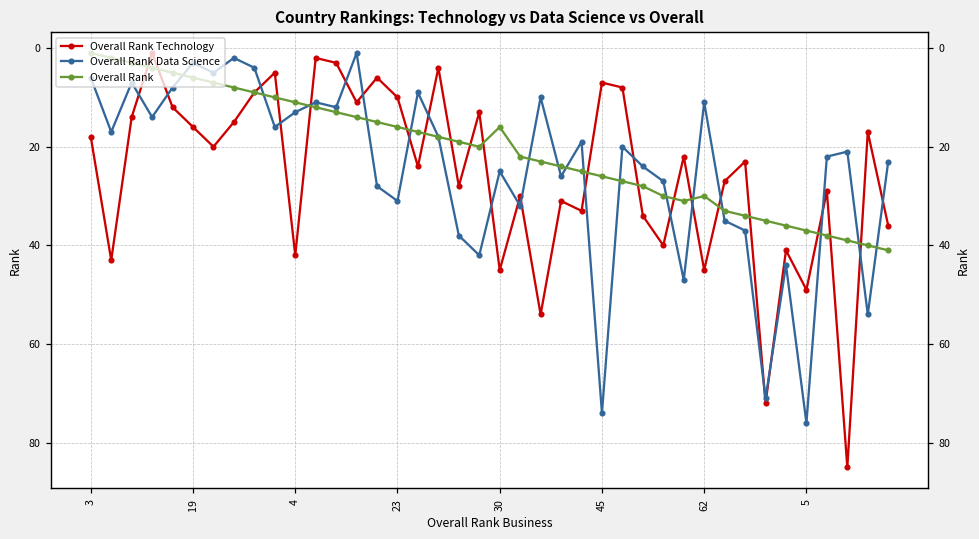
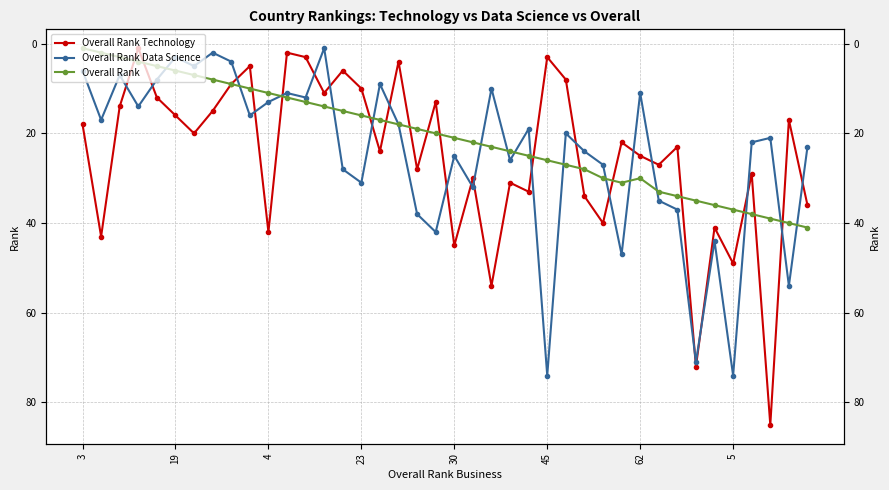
Overall Rank, 30: 16 -> 21
Overall Rank Technology, 45: 7 -> 3
Overall Rank Technology, 62: 45 -> 25
Overall Rank Data Science, 5: 76 -> 74
